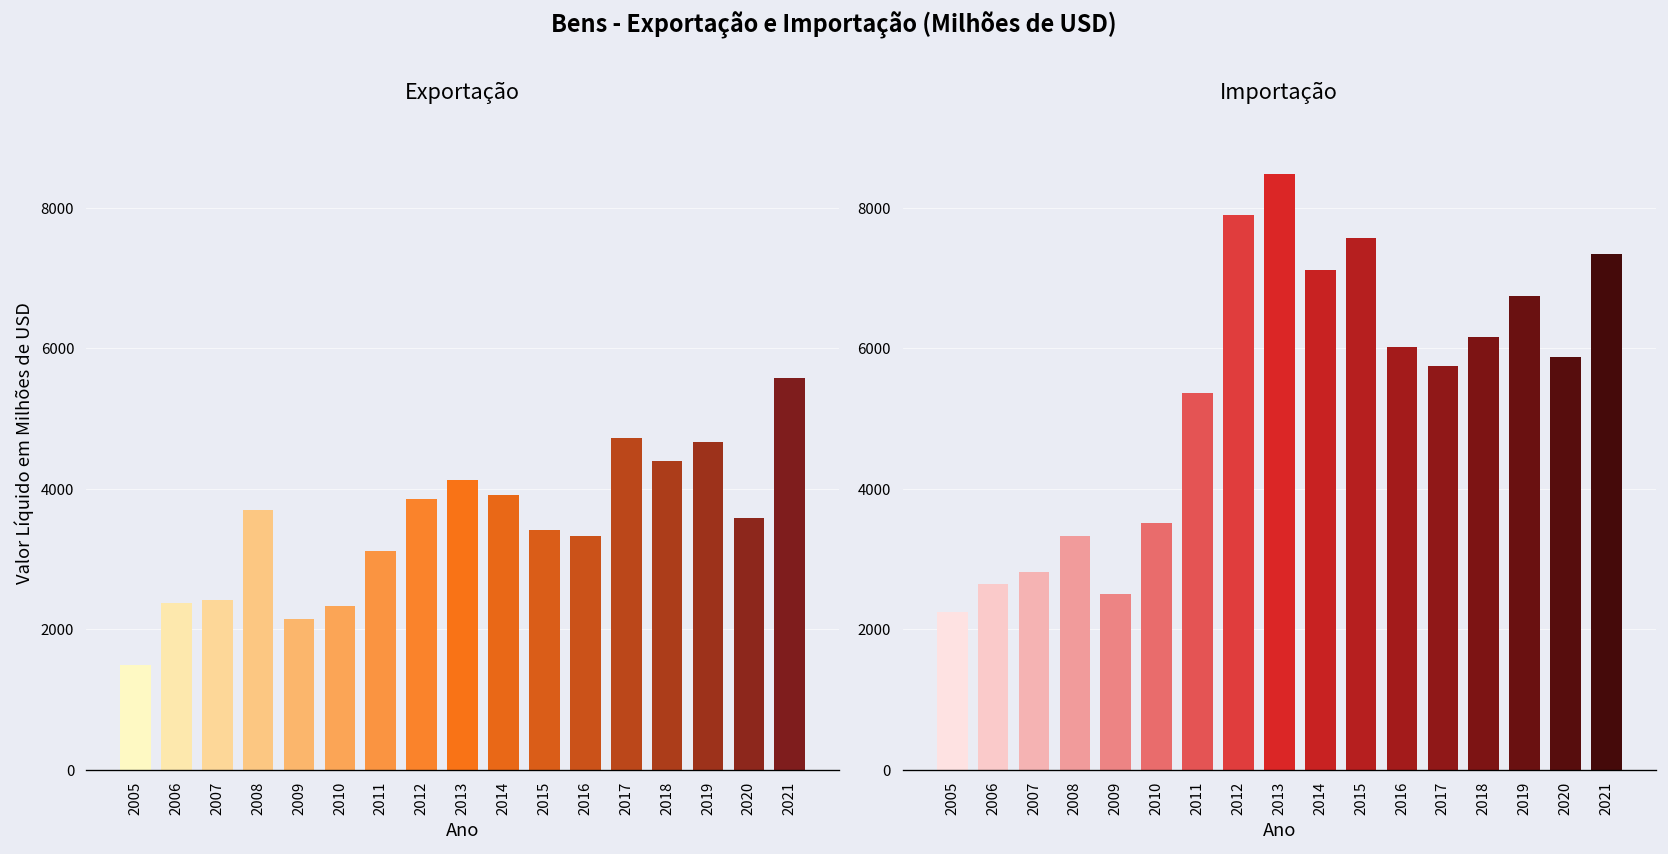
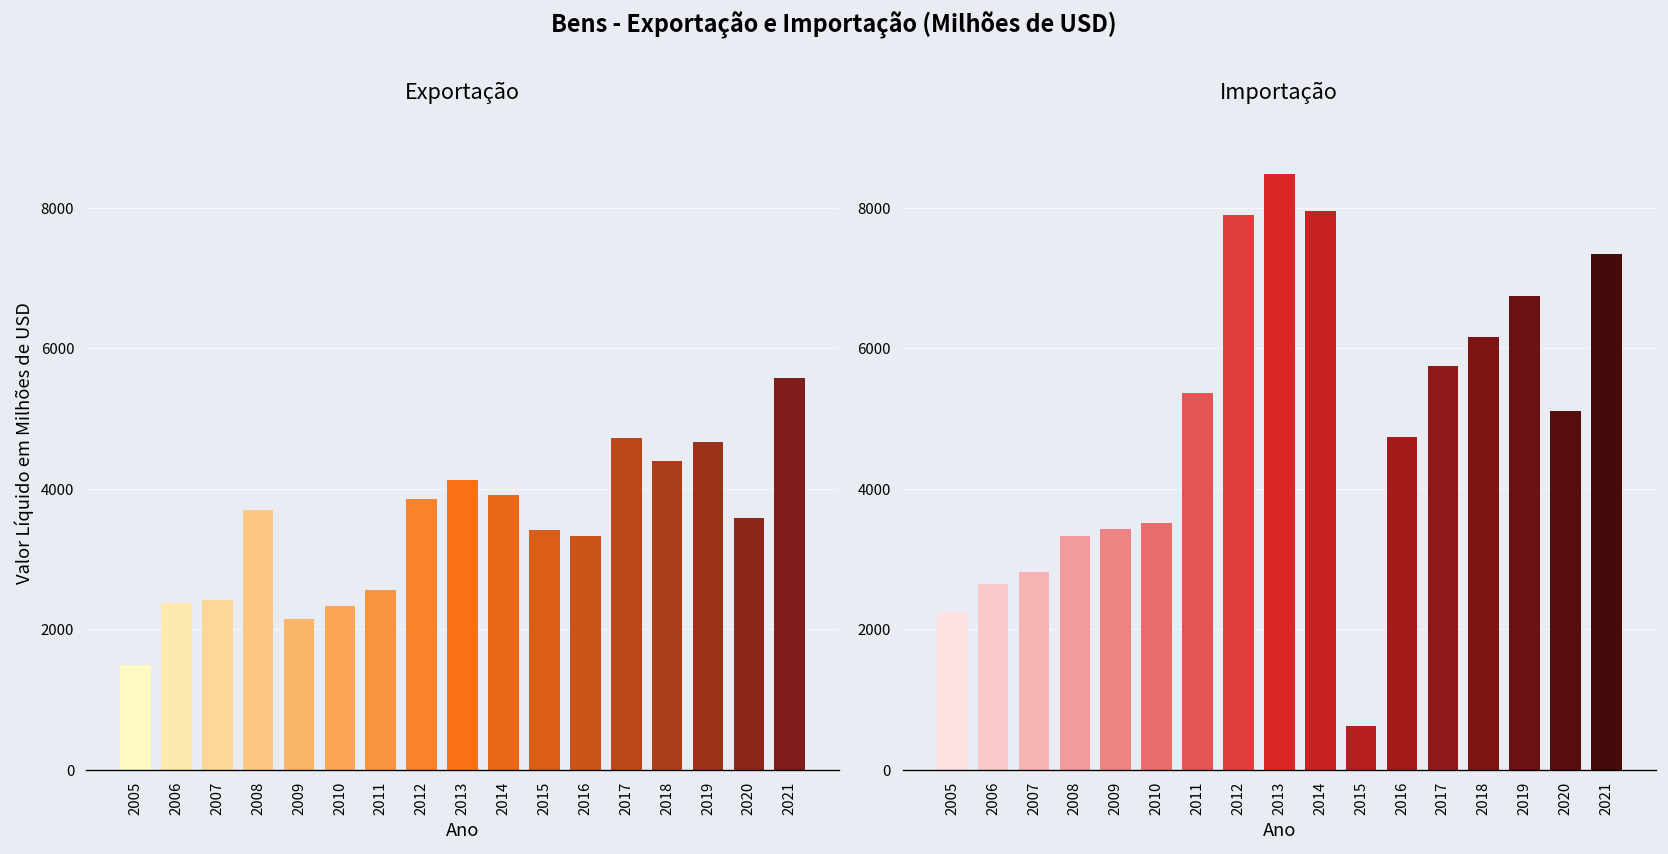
Exportação, 2011: 3100 -> 2600
Importação, 2009: 2500 -> 3400
Importação, 2014: 7100 -> 8000
Importação, 2015: 7600 -> 600
Importação, 2016: 6000 -> 4700
Importação, 2020: 5900 -> 5100
